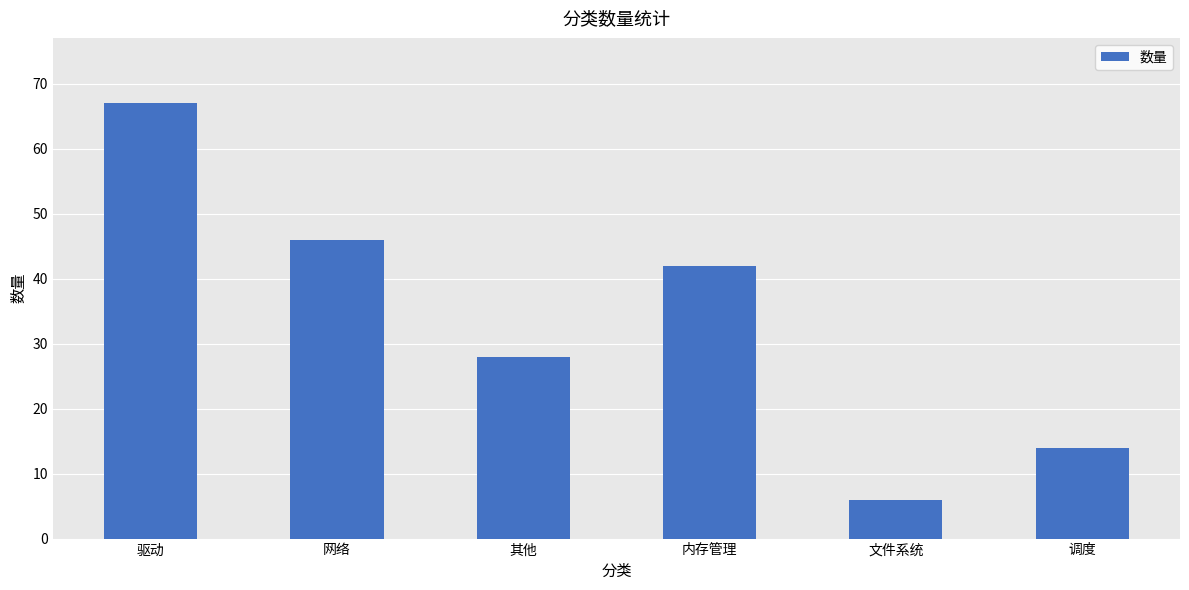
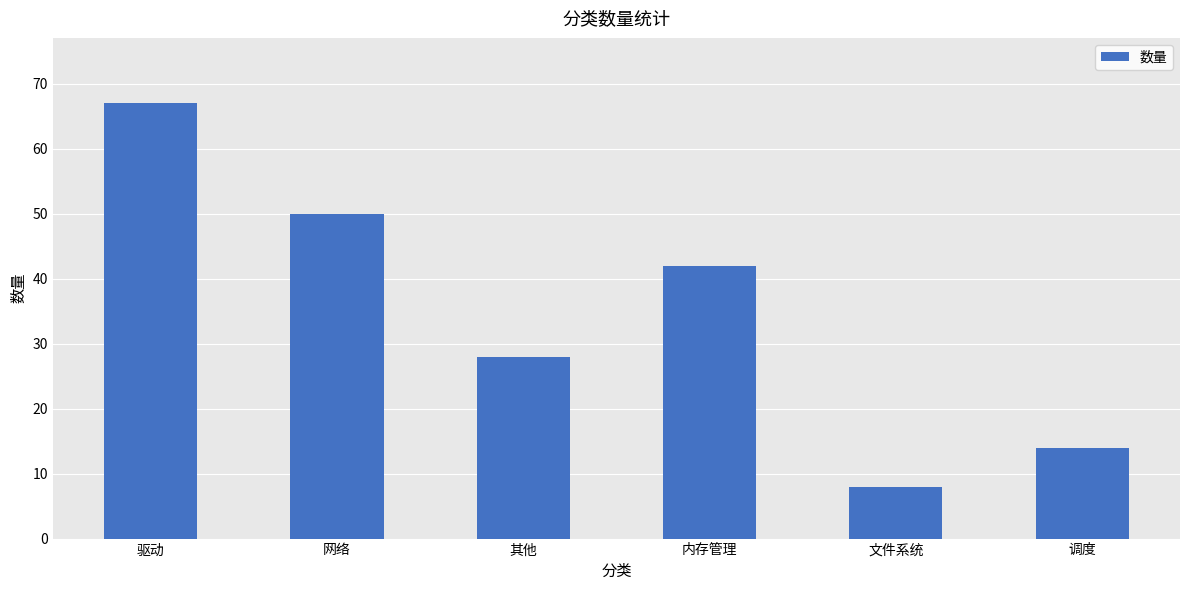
网络: 46 -> 50
文件系统: 6 -> 8
